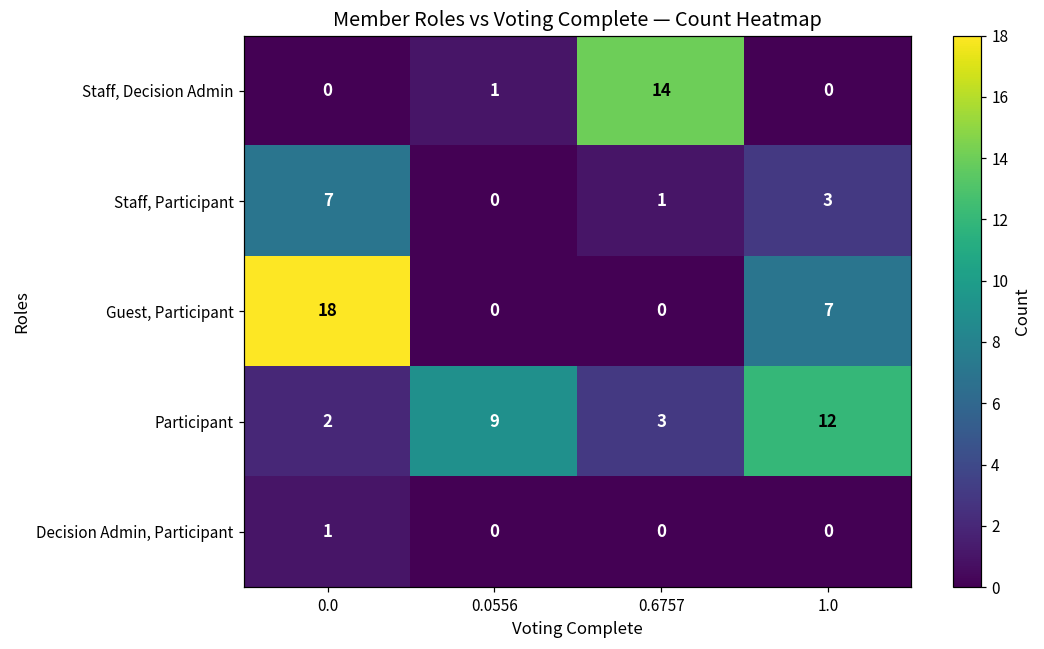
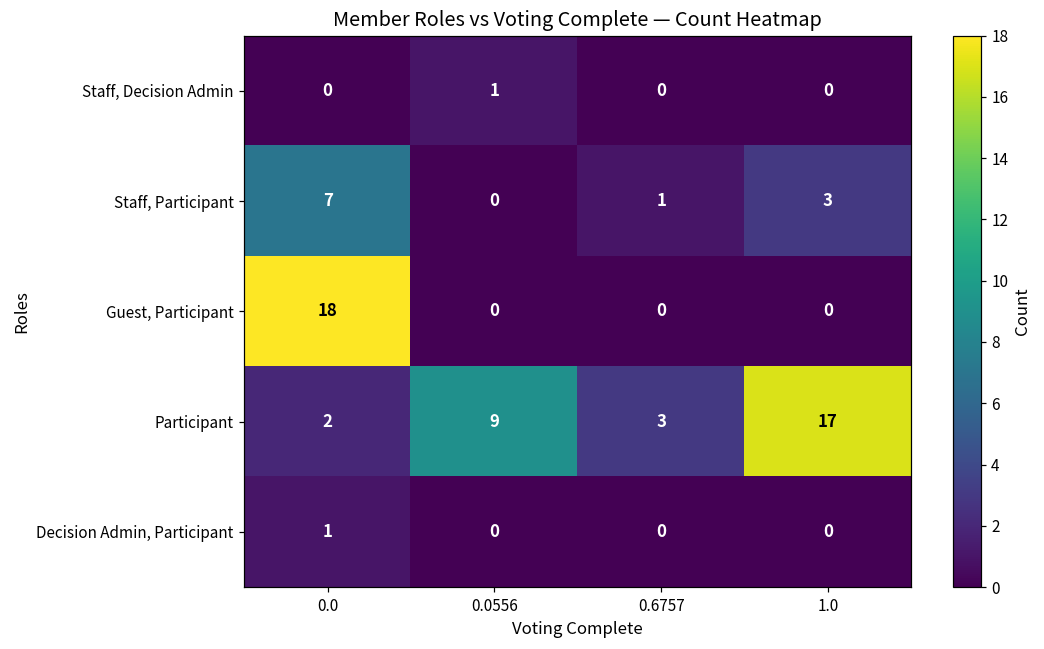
Staff, Decision Admin, 0.6757: 14 -> 0
Guest, Participant, 1.0: 7 -> 0
Participant, 1.0: 12 -> 17
